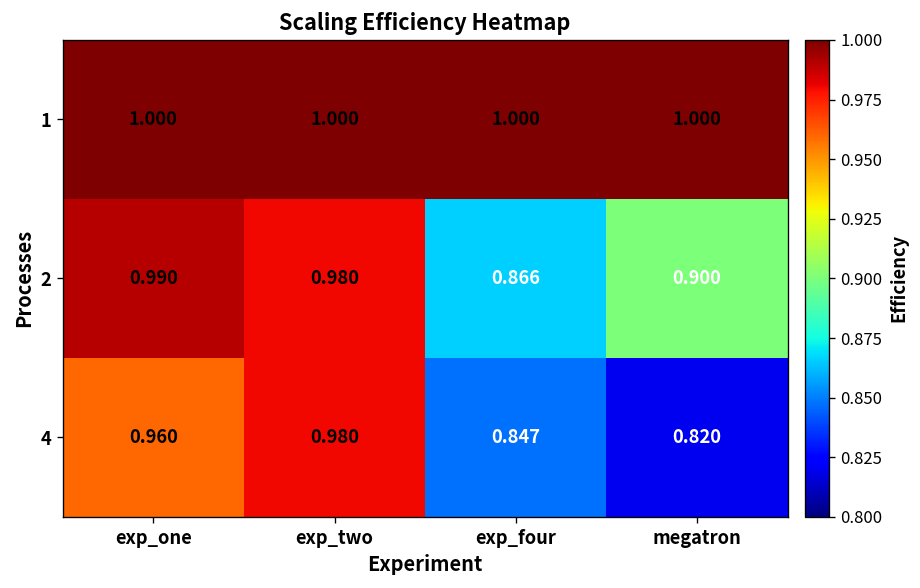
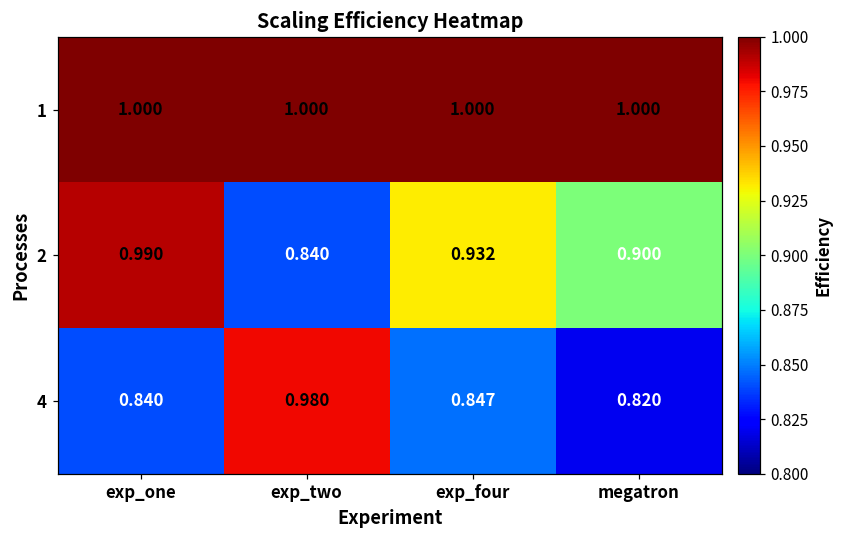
2, exp_two: 0.980 -> 0.840
2, exp_four: 0.866 -> 0.932
4, exp_one: 0.960 -> 0.840
